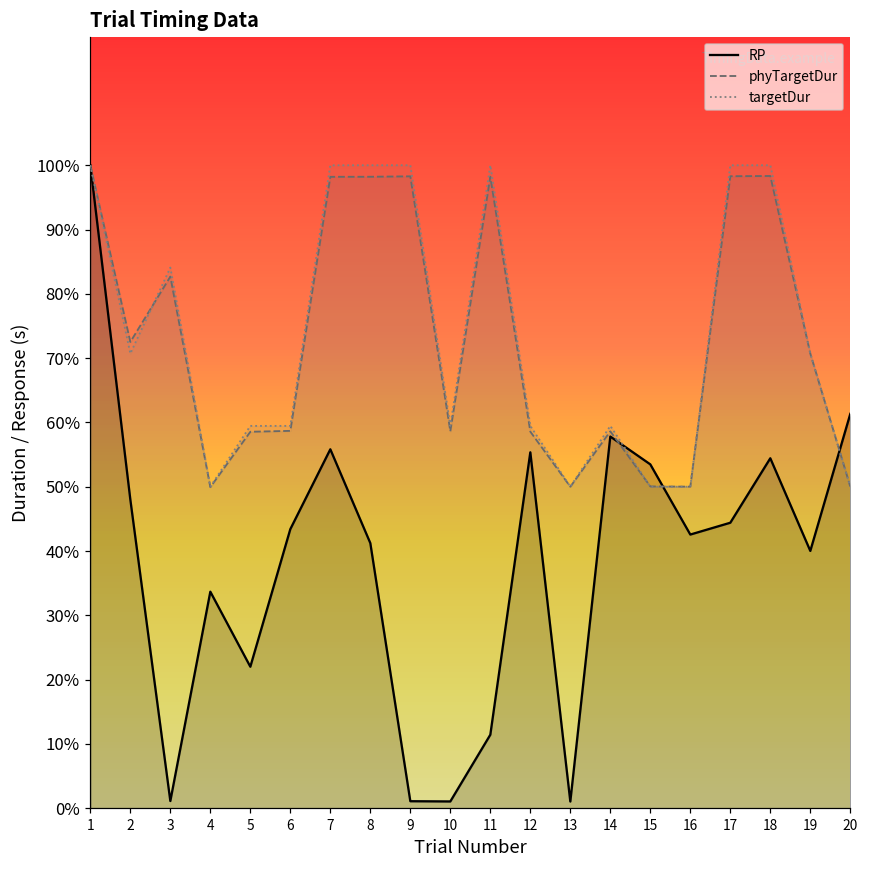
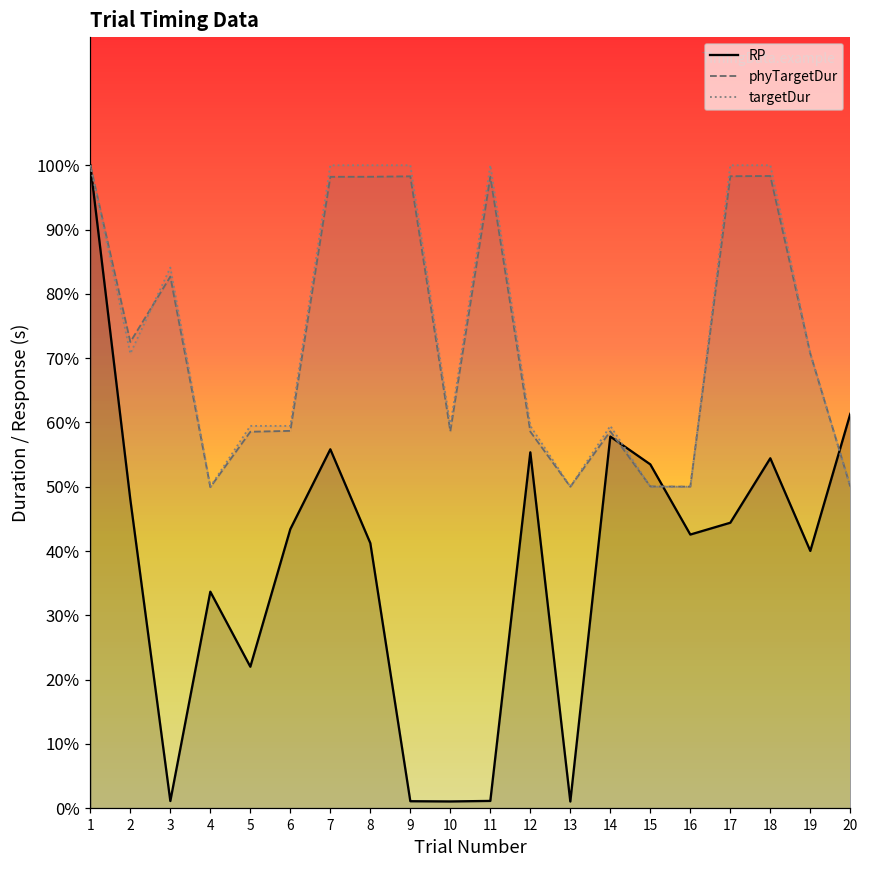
RP, 11: 11% -> 1%
